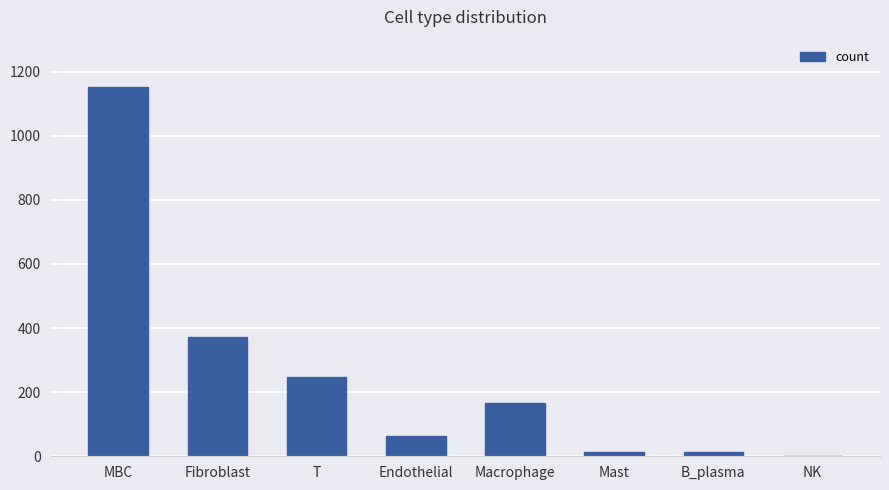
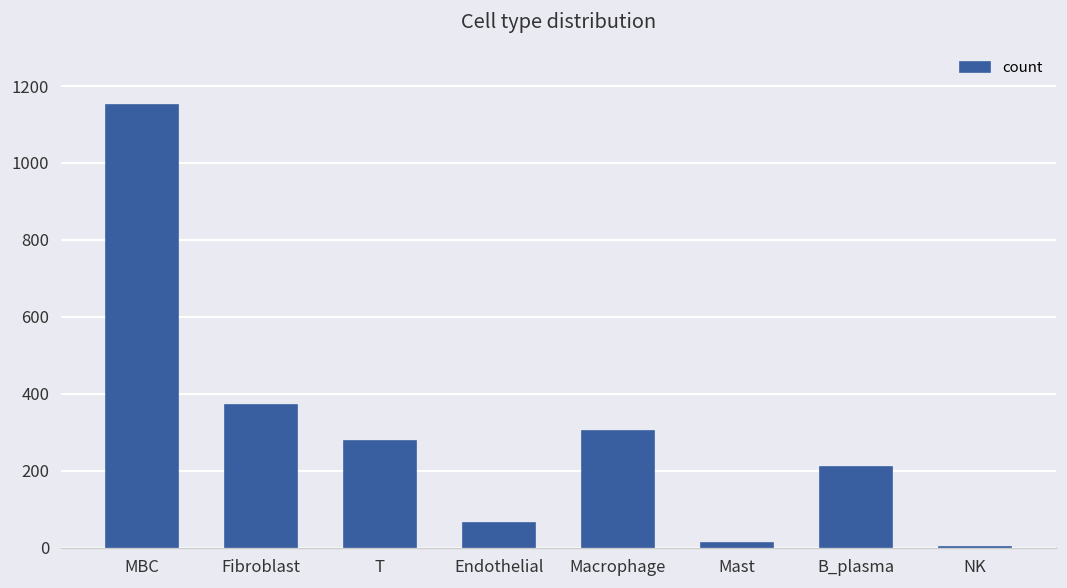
T: 250 -> 280
Macrophage: 170 -> 300
B_plasma: 10 -> 210
